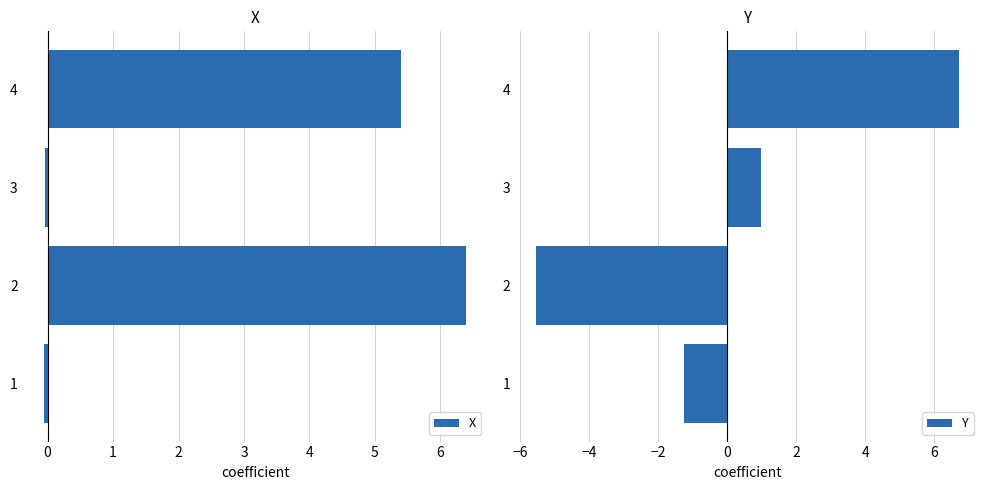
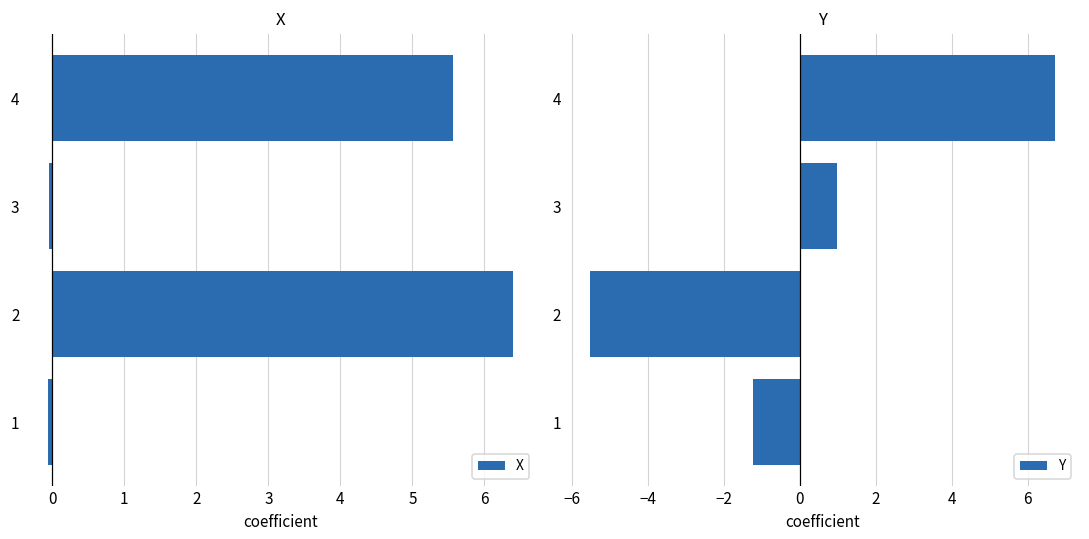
X, 4: 5.4 -> 5.6
